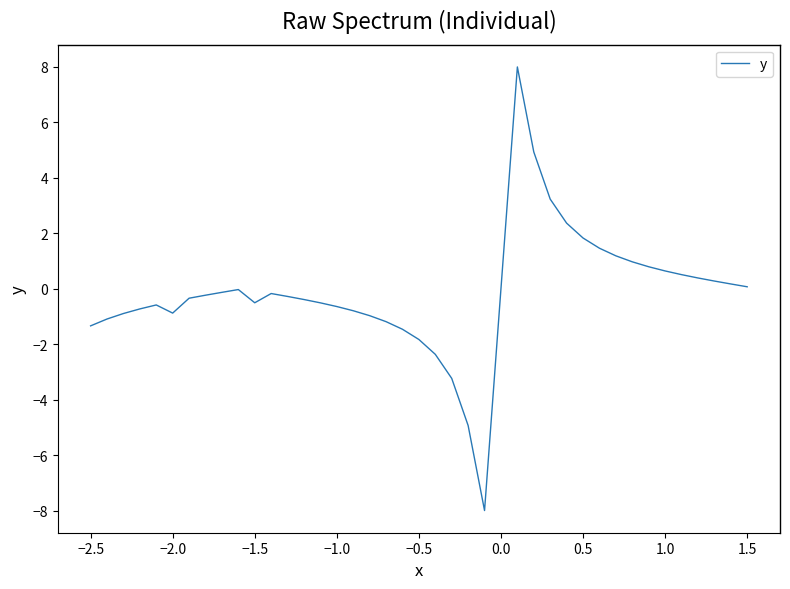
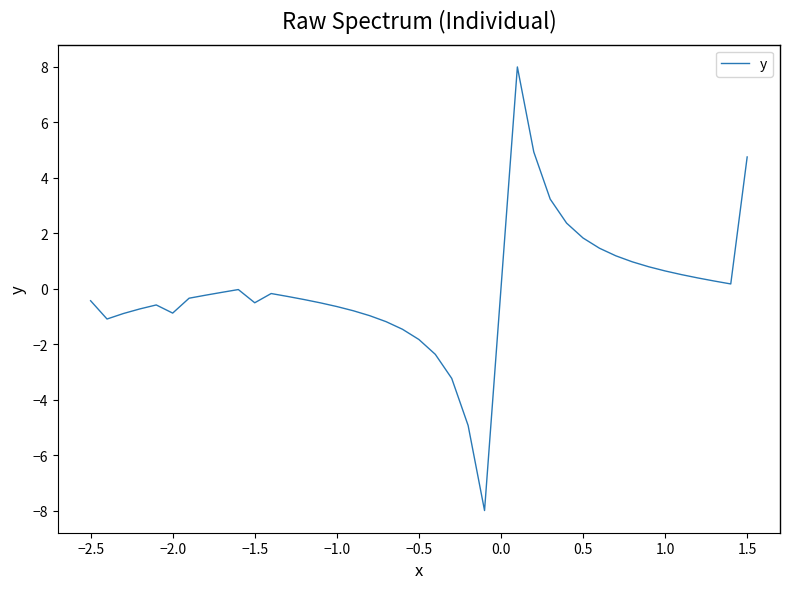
−2.5: -1.3 -> -0.4
1.5: 0.1 -> 4.8
